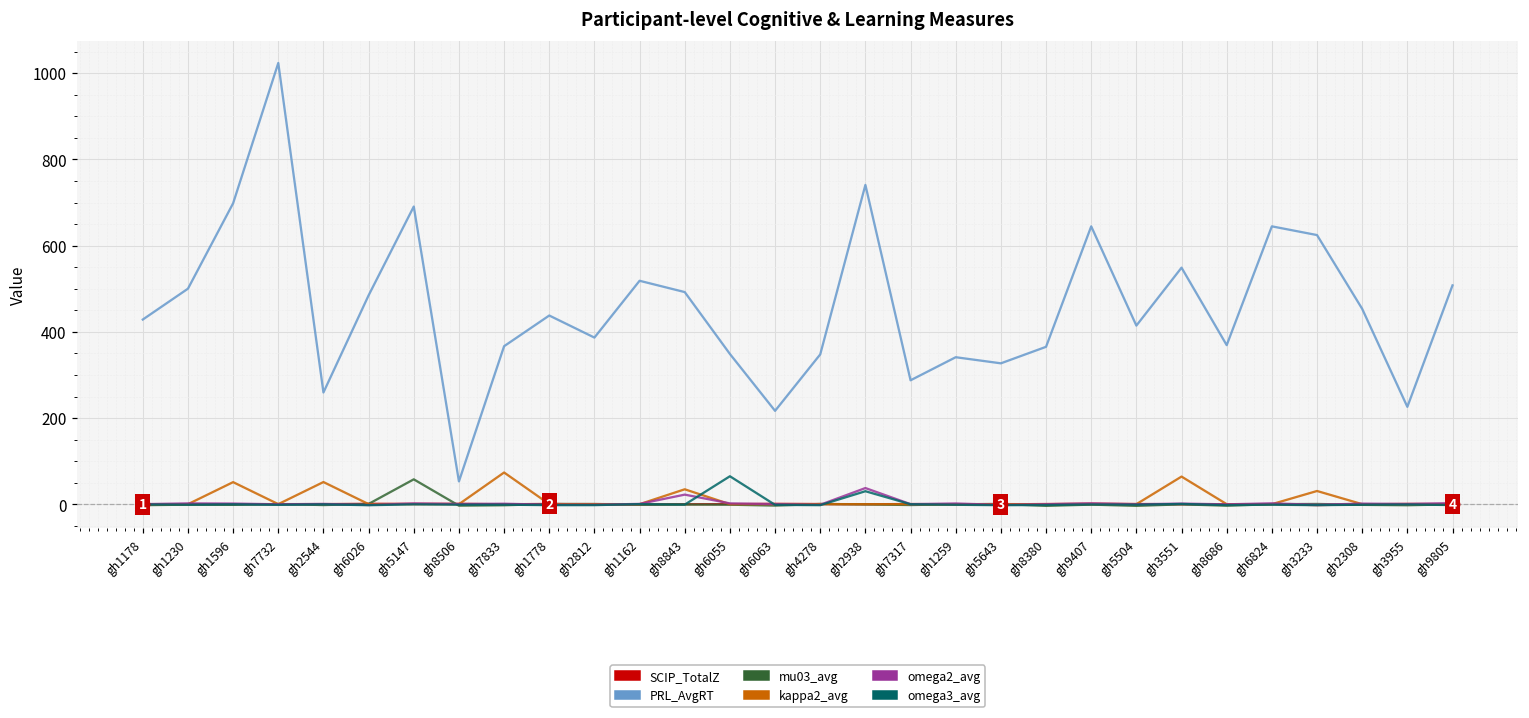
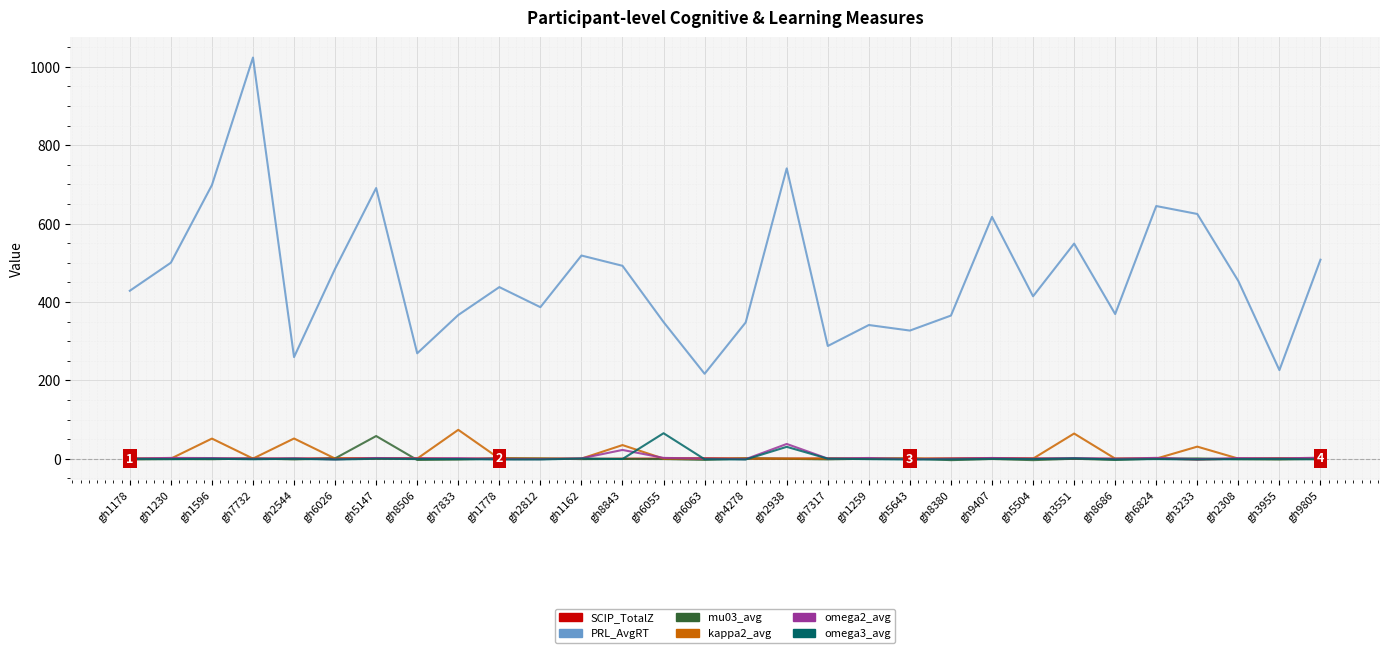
PRL_AvgRT, gh8506: 50 -> 270
PRL_AvgRT, gh9407: 640 -> 620
